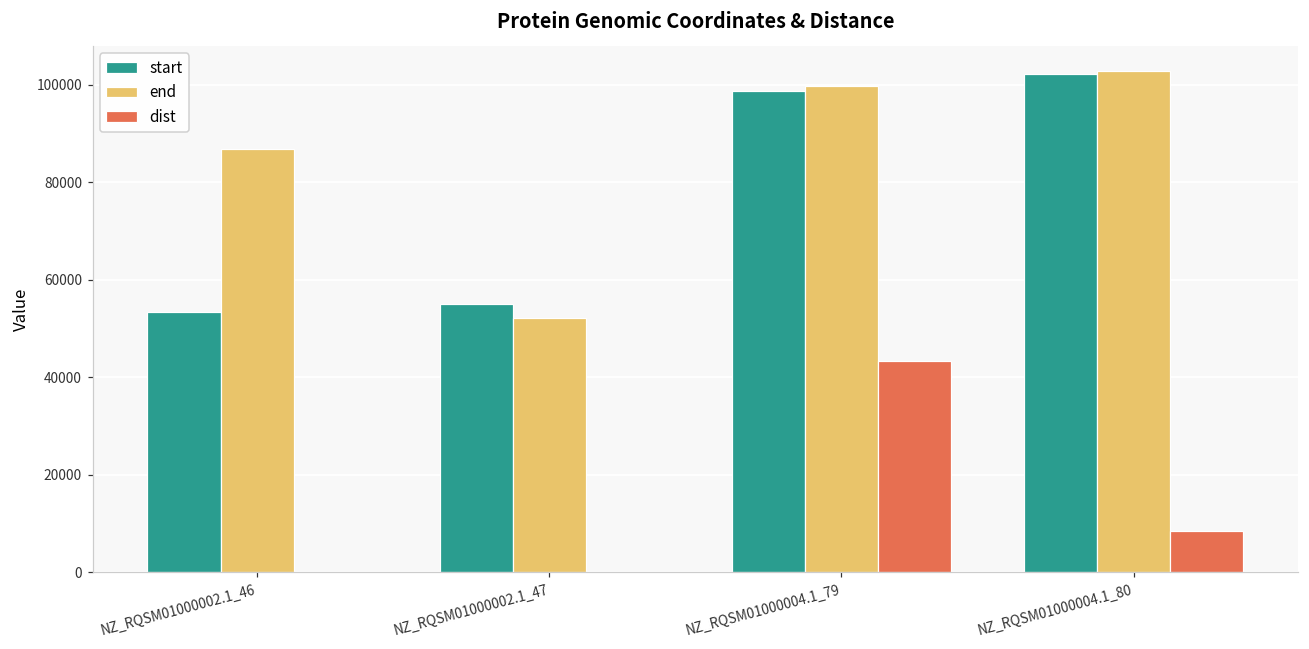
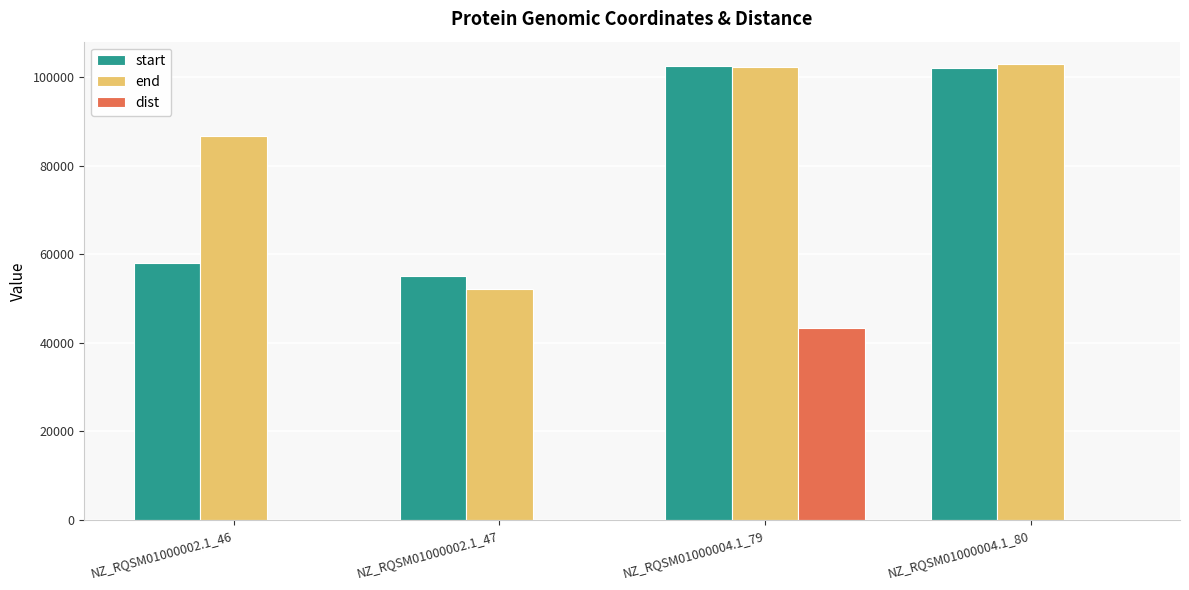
start, NZ_RQSM01000002.1_46: 53000 -> 58000
start, NZ_RQSM01000004.1_79: 99000 -> 102000
end, NZ_RQSM01000004.1_79: 100000 -> 102000
dist, NZ_RQSM01000004.1_80: 8000 -> 0
